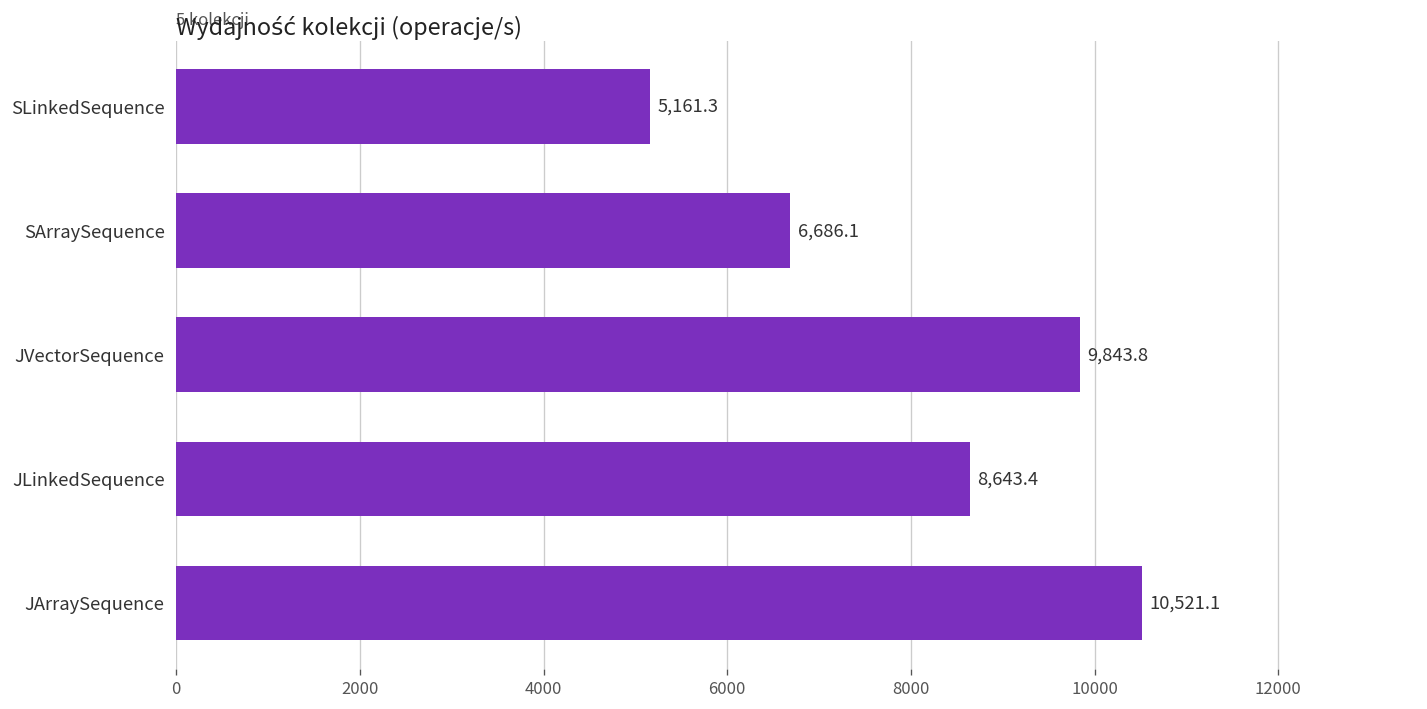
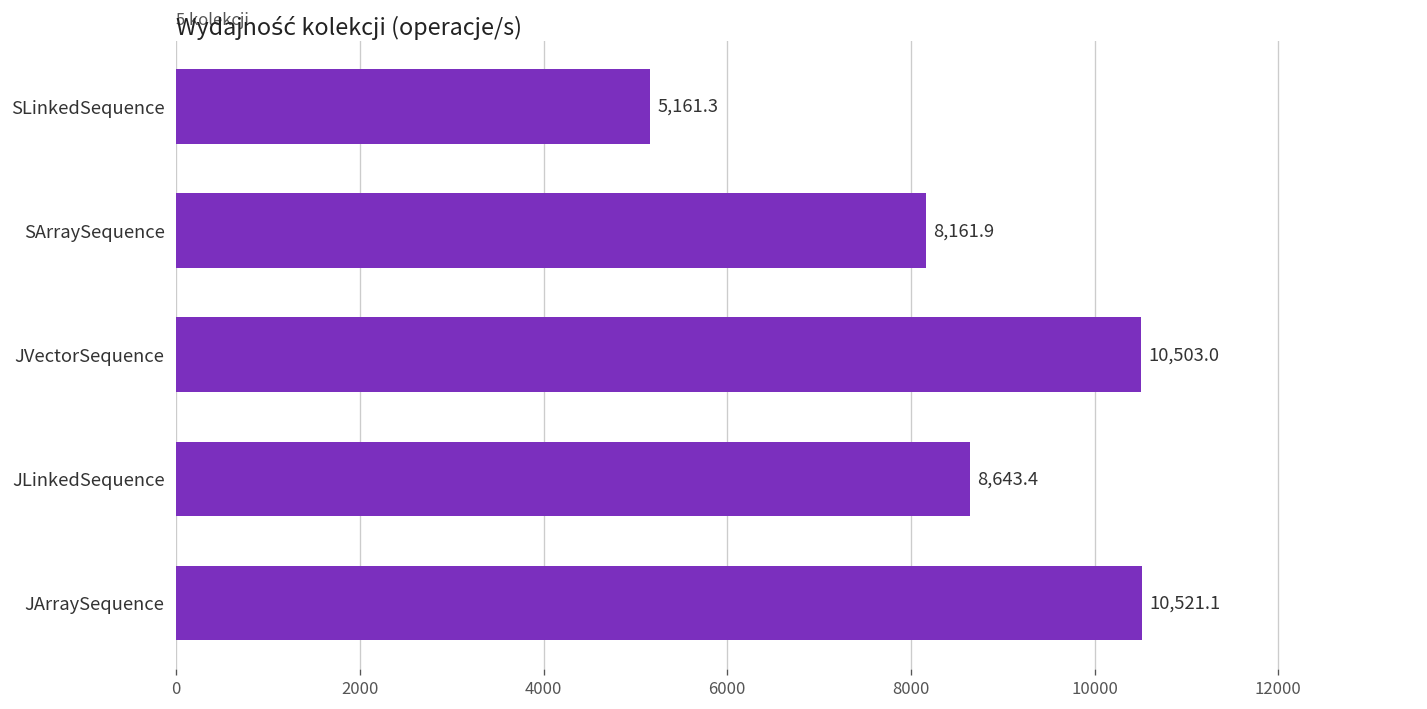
SArraySequence: 6,686.1 -> 8,161.9
JVectorSequence: 9,843.8 -> 10,503.0
